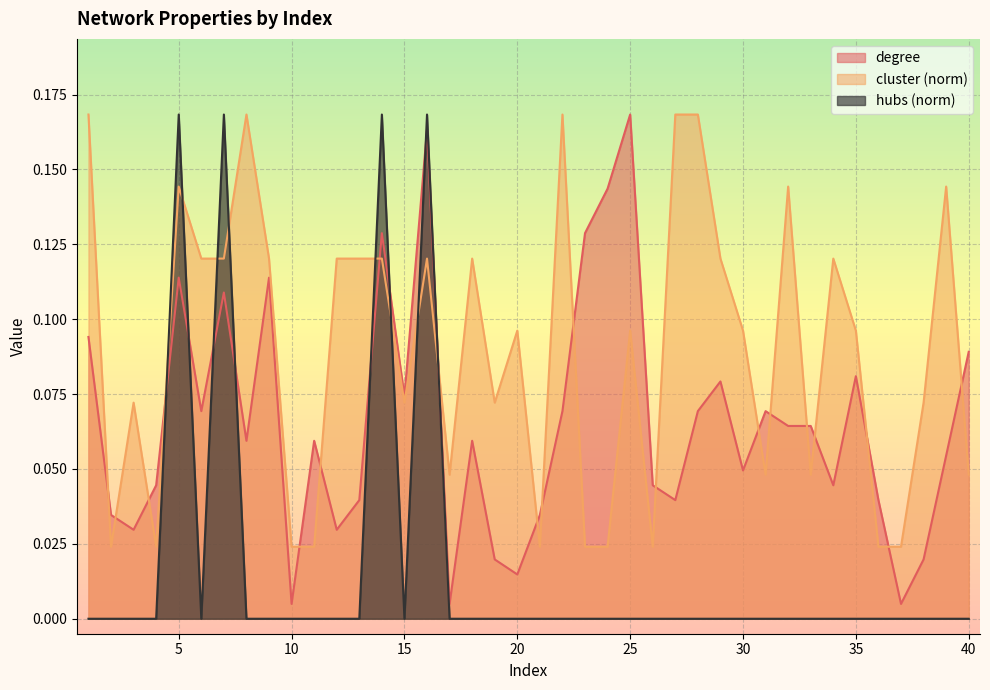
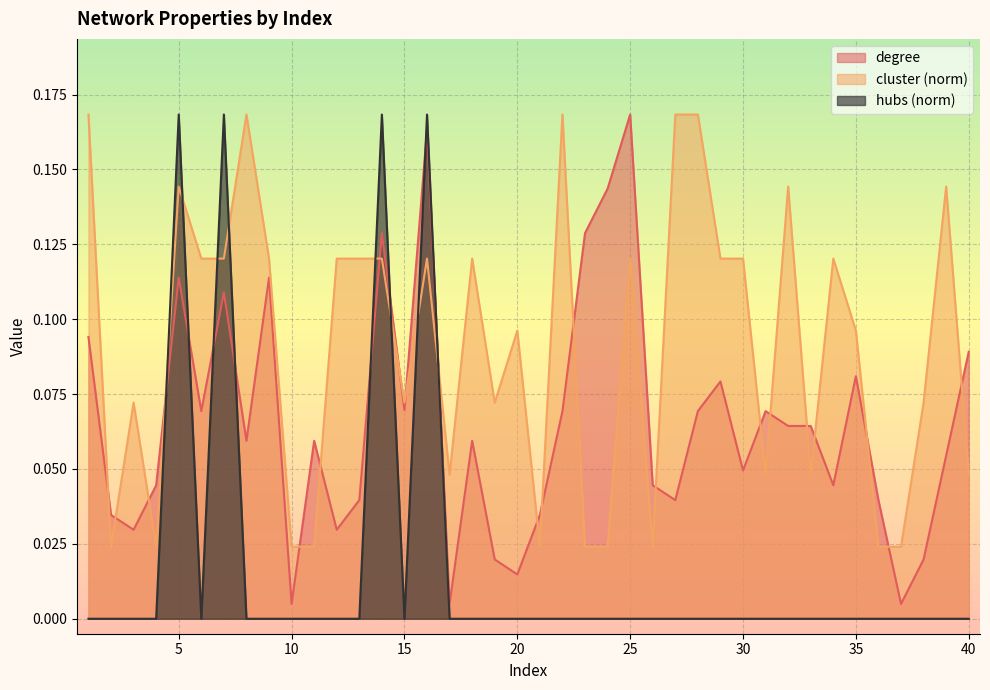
degree, 15: 0.074 -> 0.070
cluster (norm), 25: 0.096 -> 0.120
cluster (norm), 30: 0.096 -> 0.120
